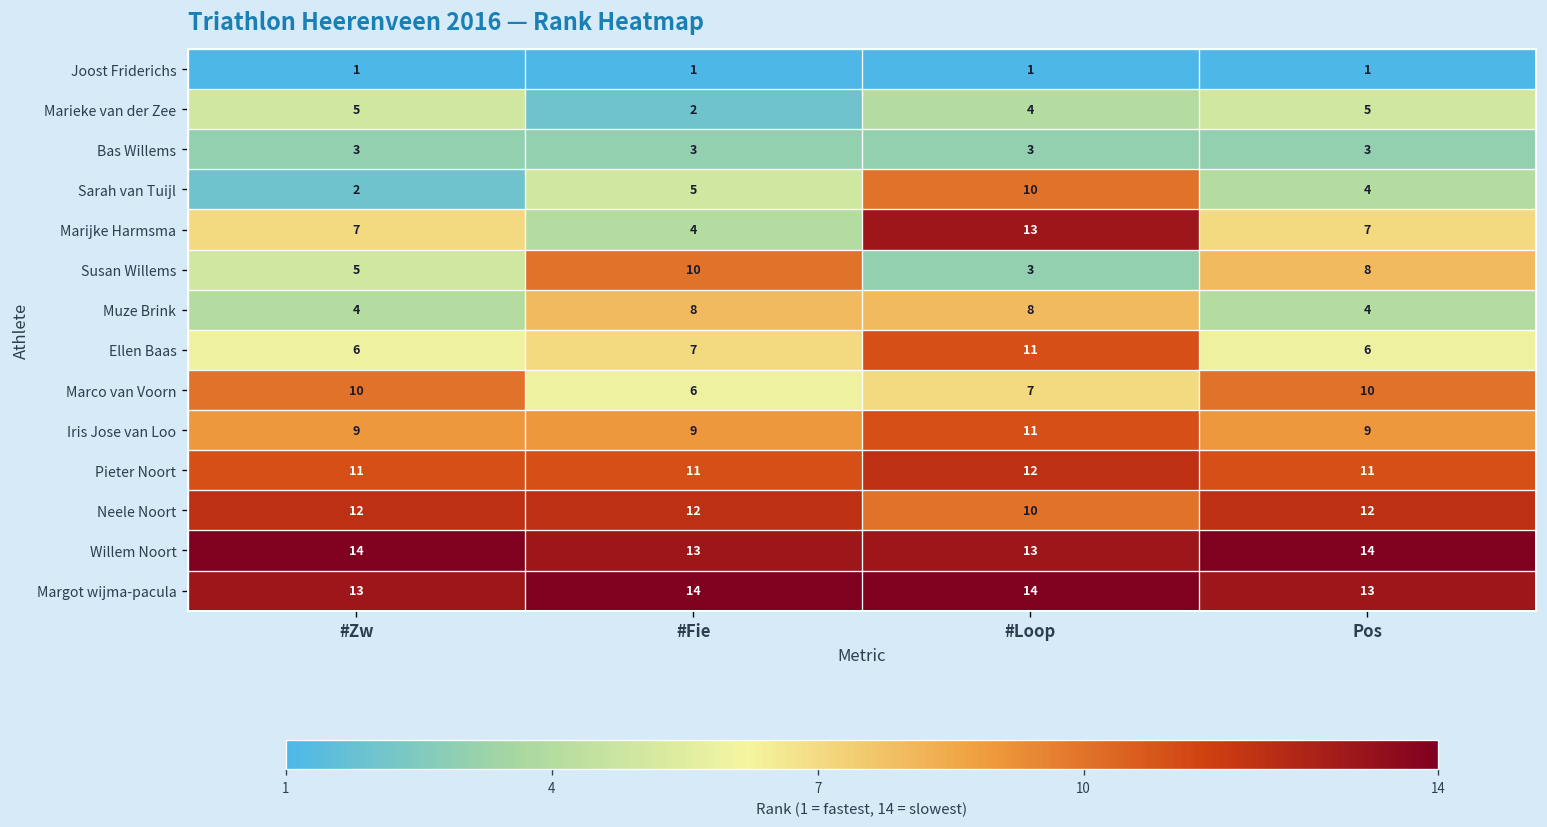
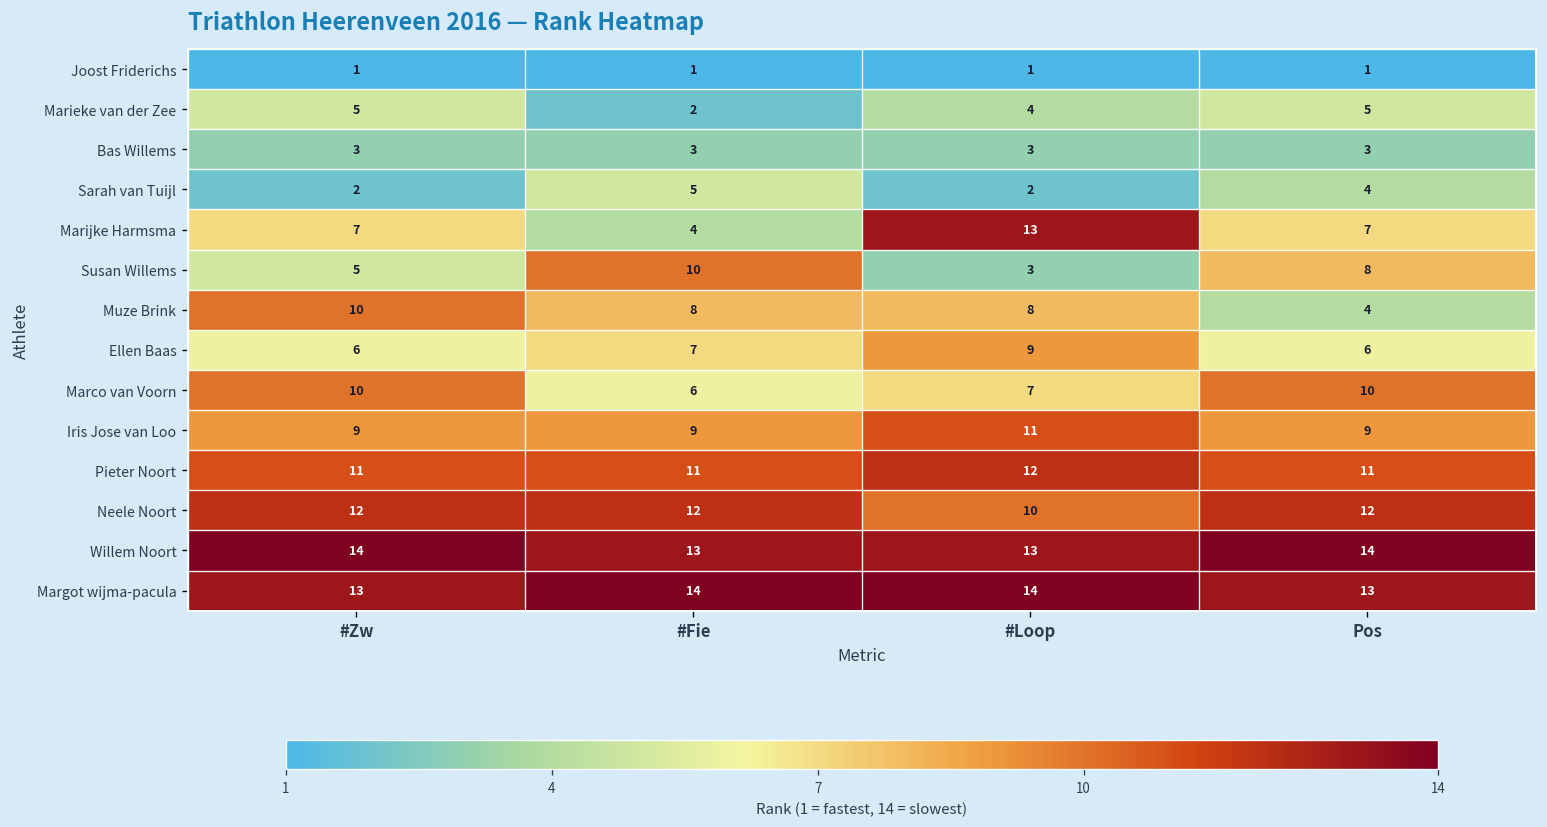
Sarah van Tuijl, #Loop: 10 -> 2
Muze Brink, #Zw: 4 -> 10
Ellen Baas, #Loop: 11 -> 9
